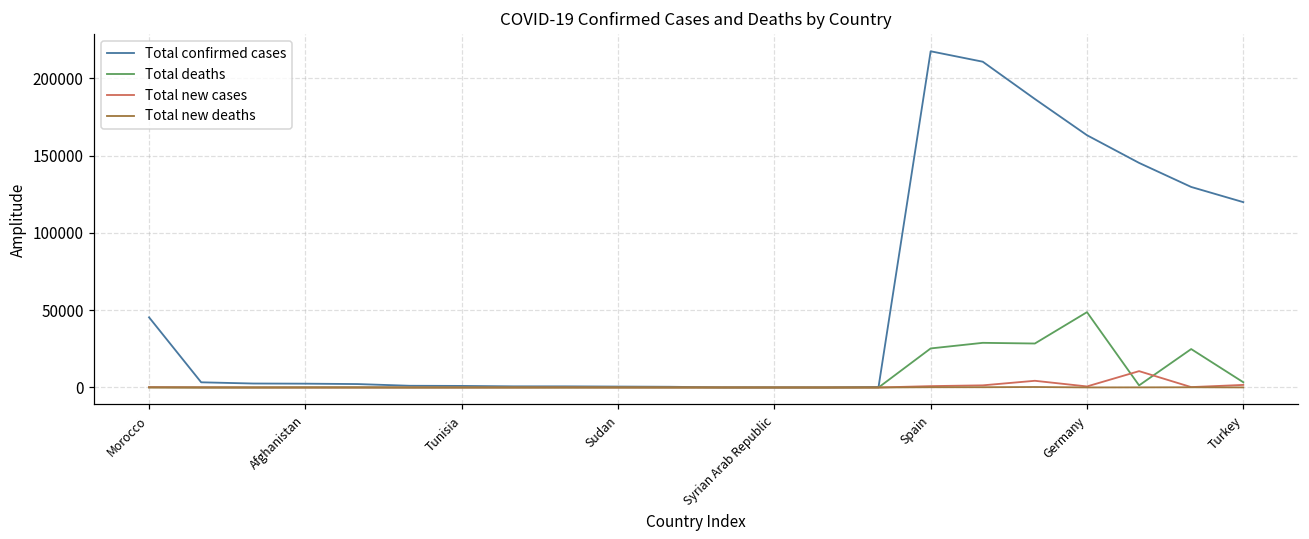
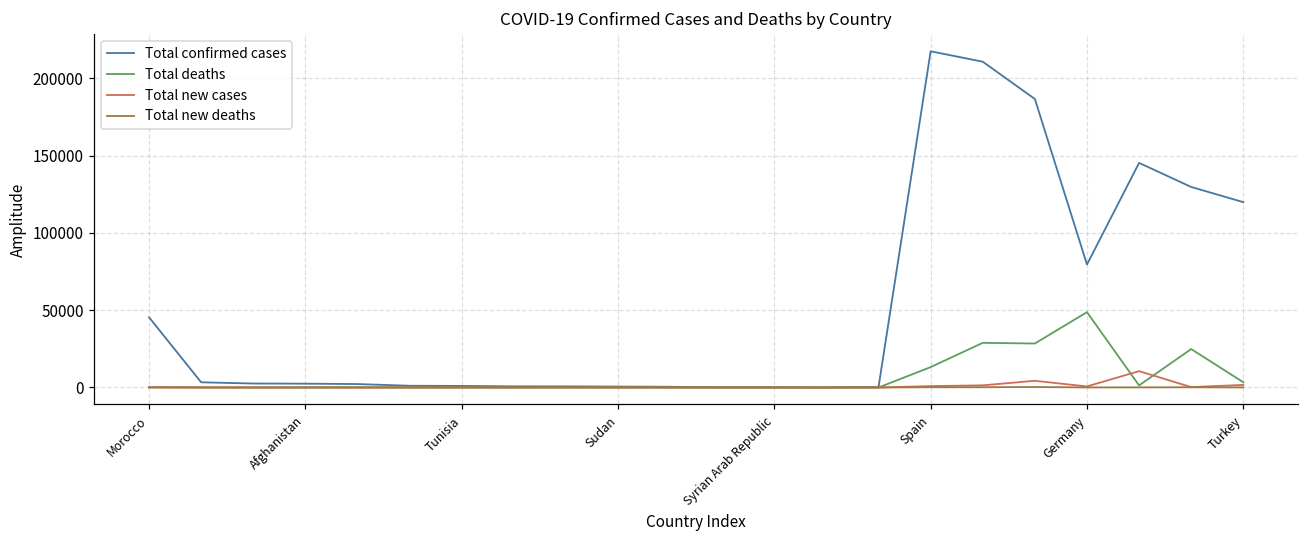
Total deaths, Spain: 25000 -> 13000
Total confirmed cases, Germany: 163000 -> 80000
